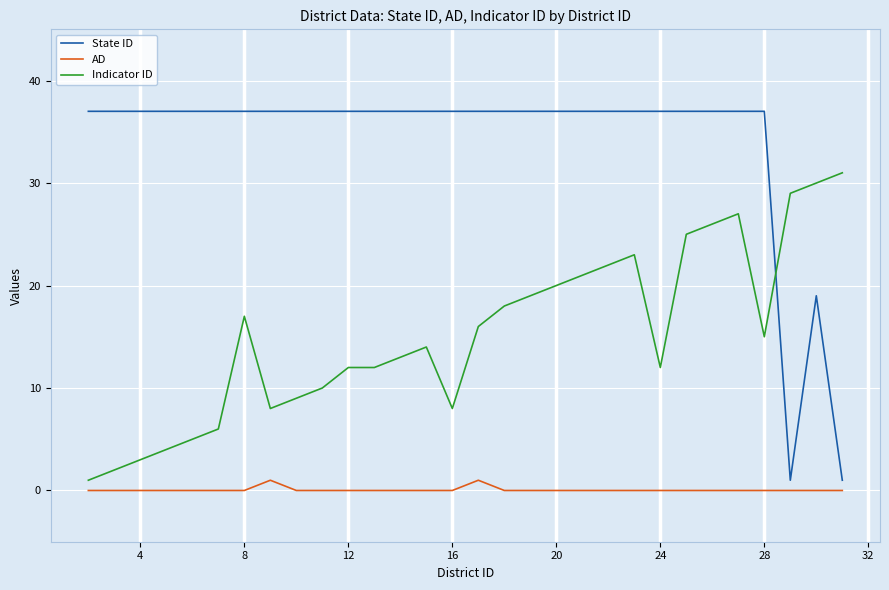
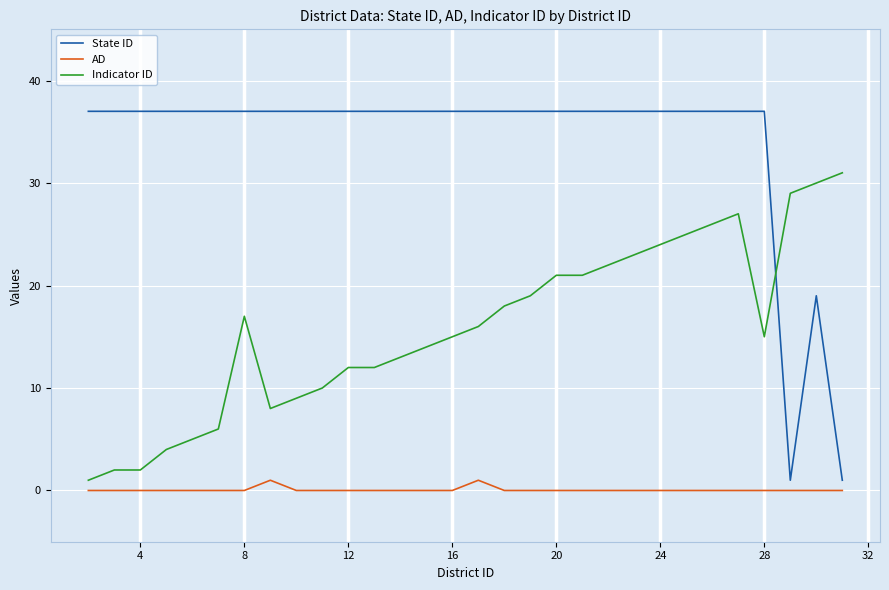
Indicator ID, 4: 3 -> 2
Indicator ID, 16: 8 -> 15
Indicator ID, 20: 20 -> 21
Indicator ID, 24: 12 -> 24
